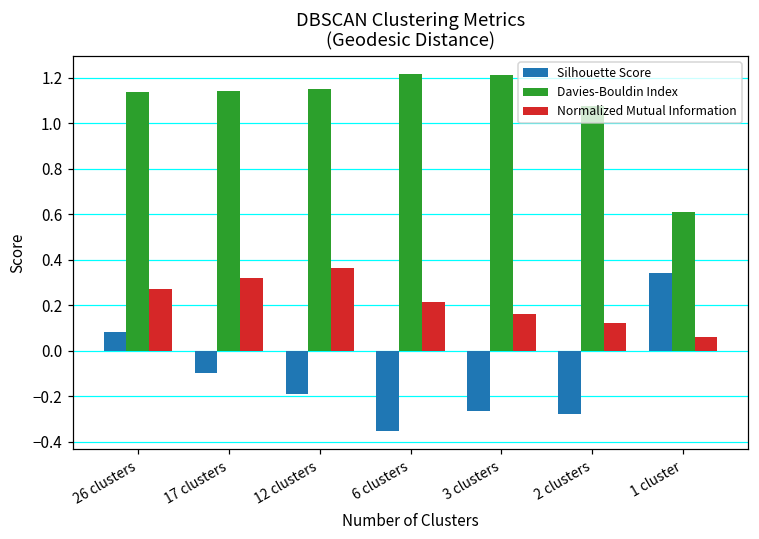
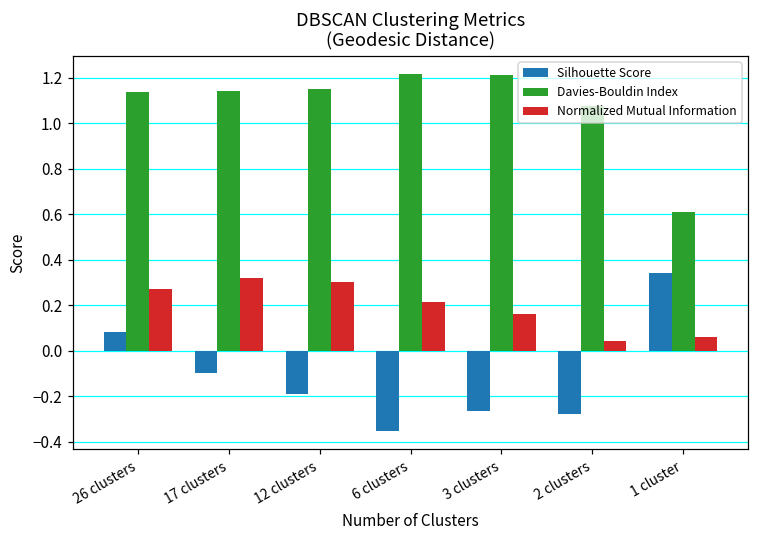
Normalized Mutual Information, 12 clusters: 0.36 -> 0.30
Normalized Mutual Information, 2 clusters: 0.12 -> 0.04
